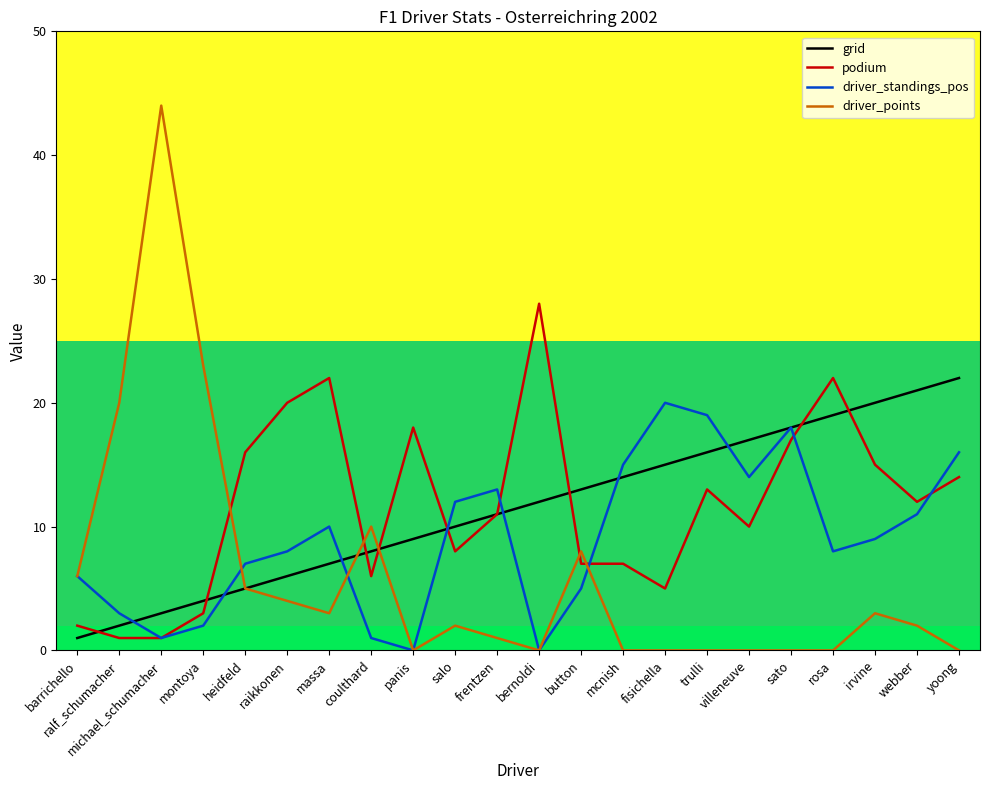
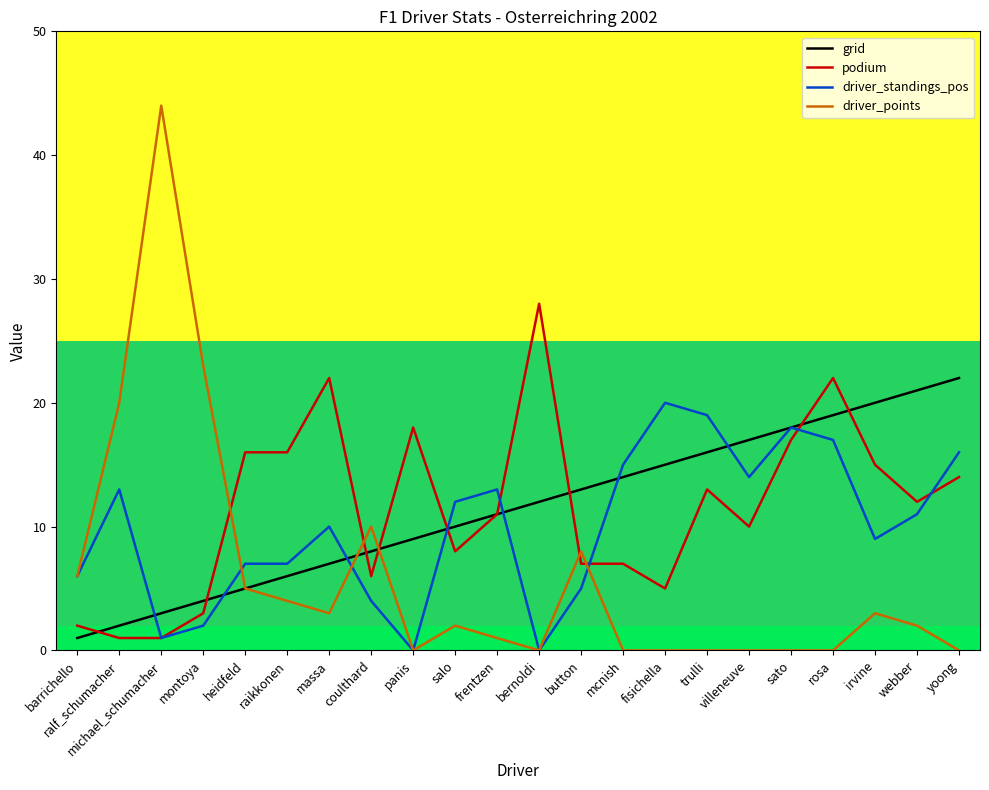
driver_standings_pos, ralf_schumacher: 3 -> 13
podium, raikkonen: 20 -> 16
driver_standings_pos, raikkonen: 8 -> 7
driver_standings_pos, coulthard: 1 -> 4
driver_standings_pos, rosa: 8 -> 17
